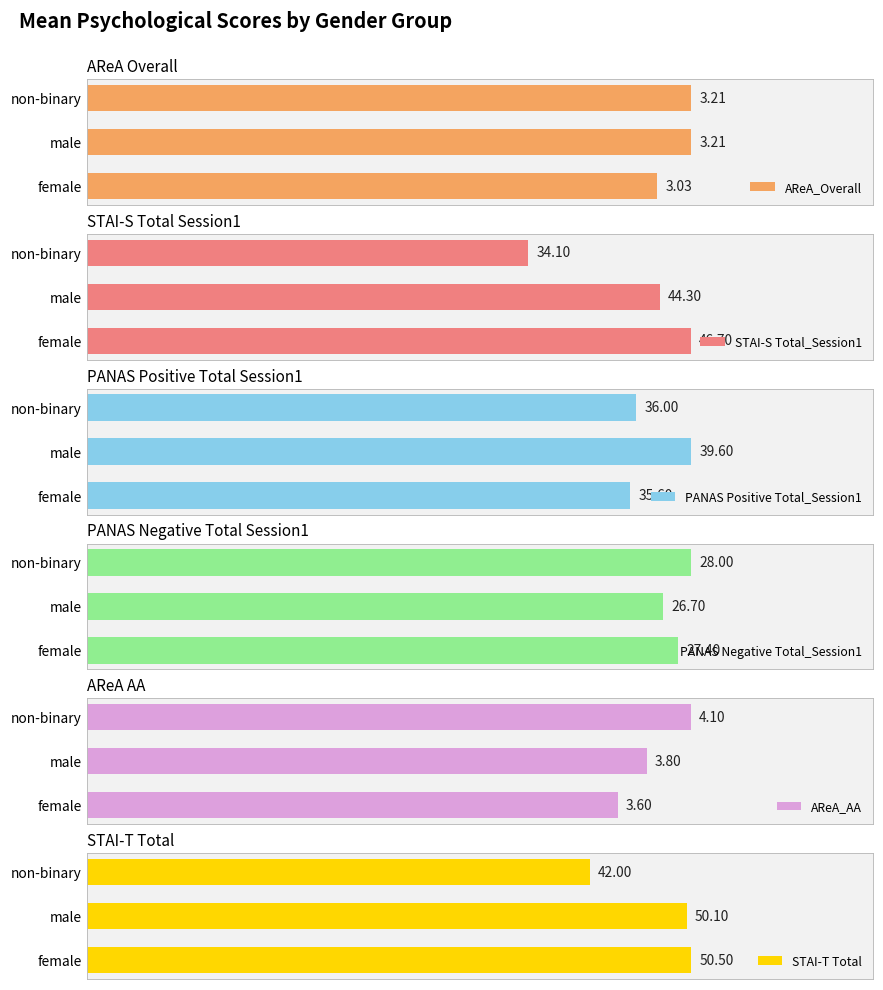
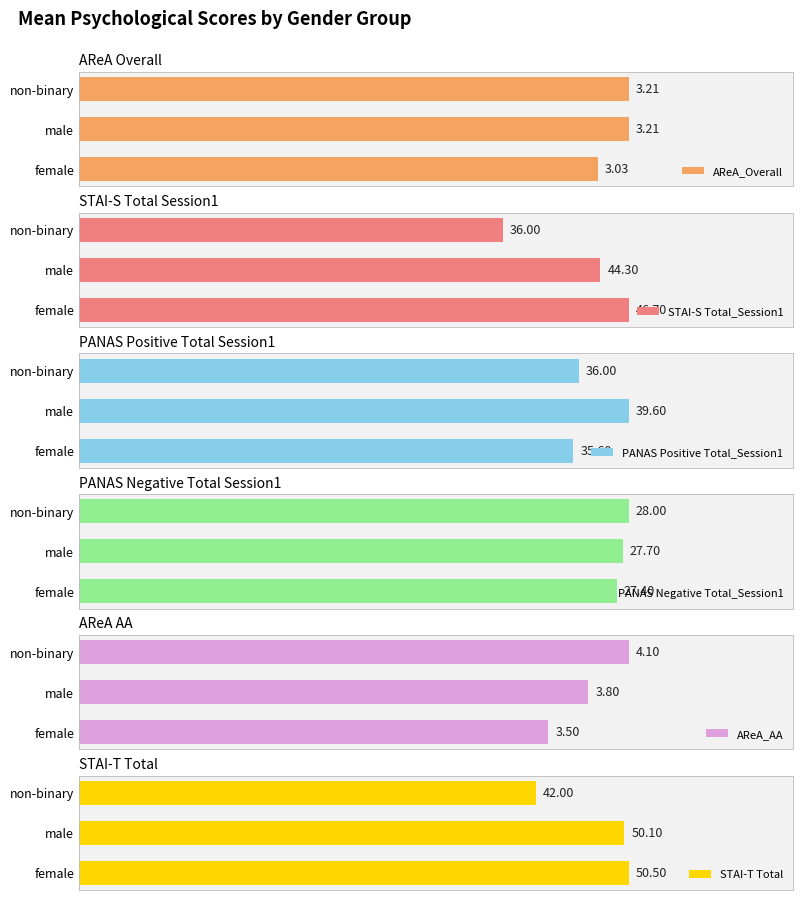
STAI-S Total Session1, non-binary: 34.10 -> 36.00
PANAS Negative Total Session1, male: 26.70 -> 27.70
AReA AA, female: 3.60 -> 3.50
